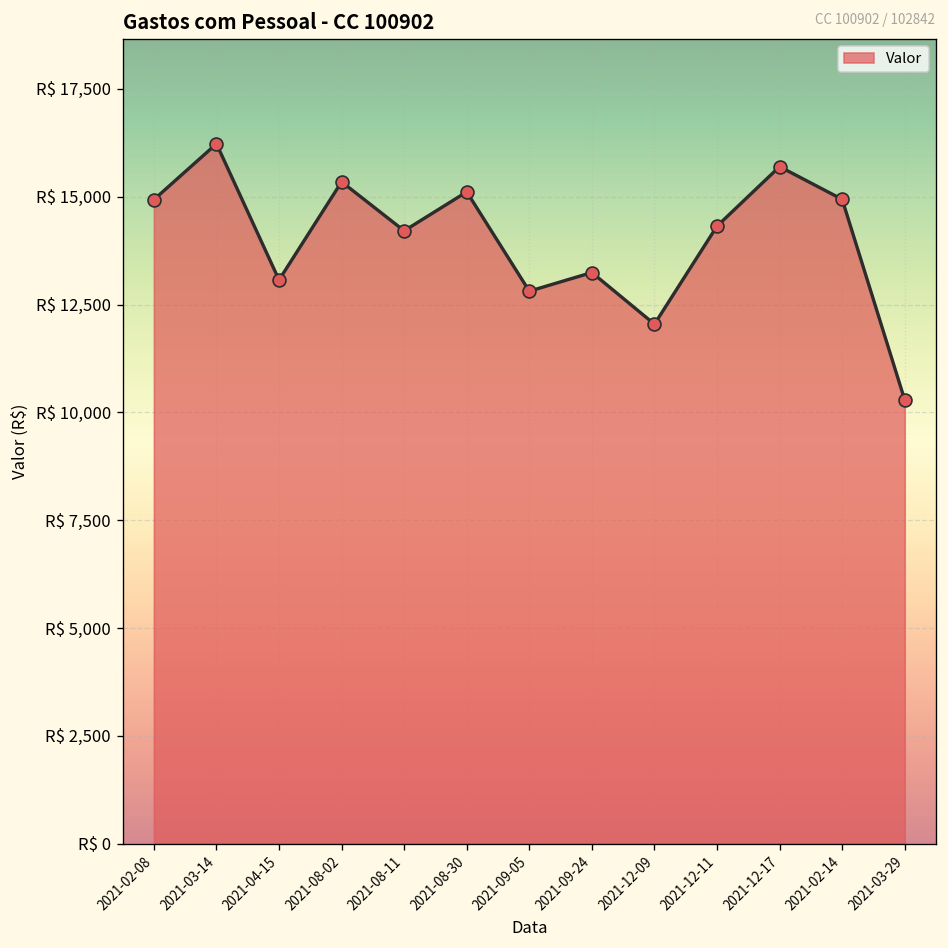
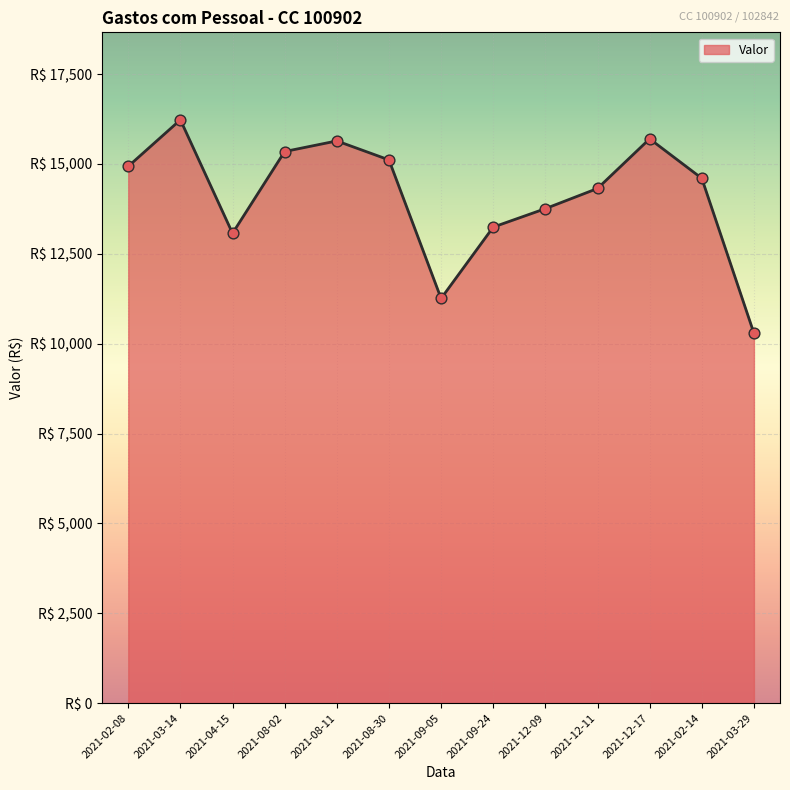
2021-08-11: R$ 14,200 -> R$ 15,600
2021-09-05: R$ 12,800 -> R$ 11,300
2021-12-09: R$ 12,000 -> R$ 13,800
2021-02-14: R$ 14,900 -> R$ 14,600
